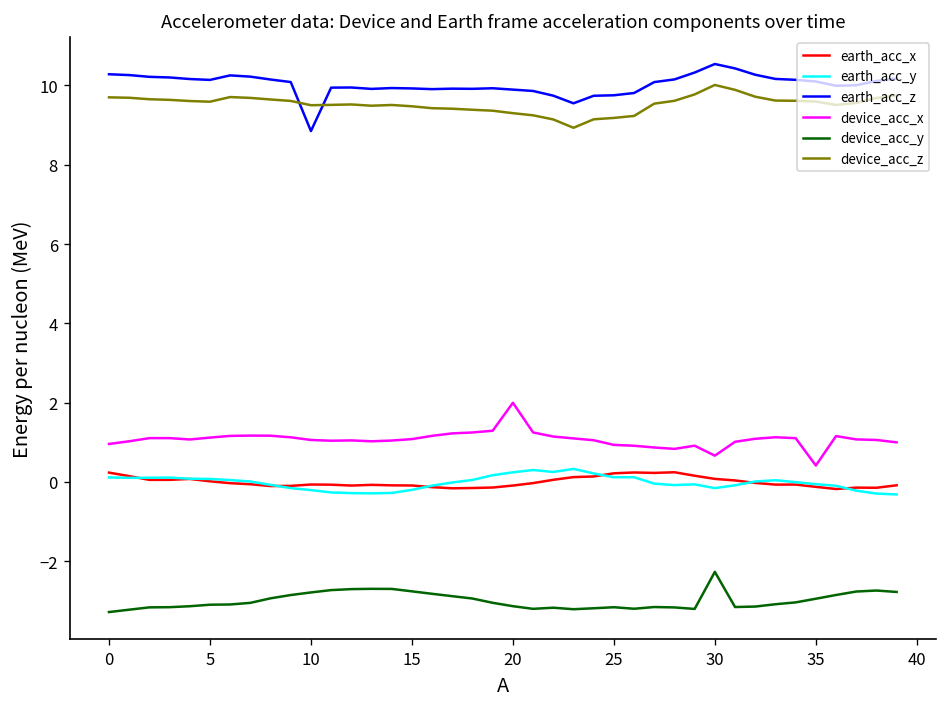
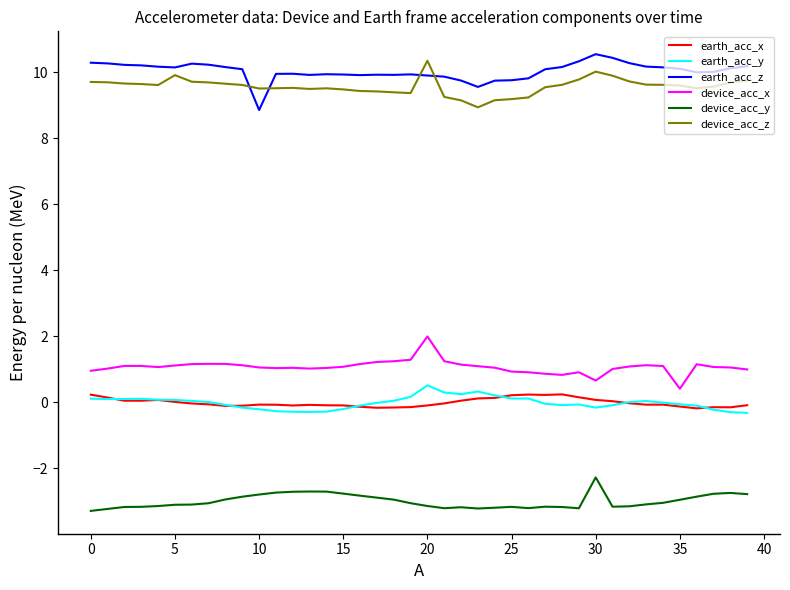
device_acc_z, 5: 9.6 -> 9.9
earth_acc_y, 20: 0.2 -> 0.5
device_acc_z, 20: 9.3 -> 10.3
